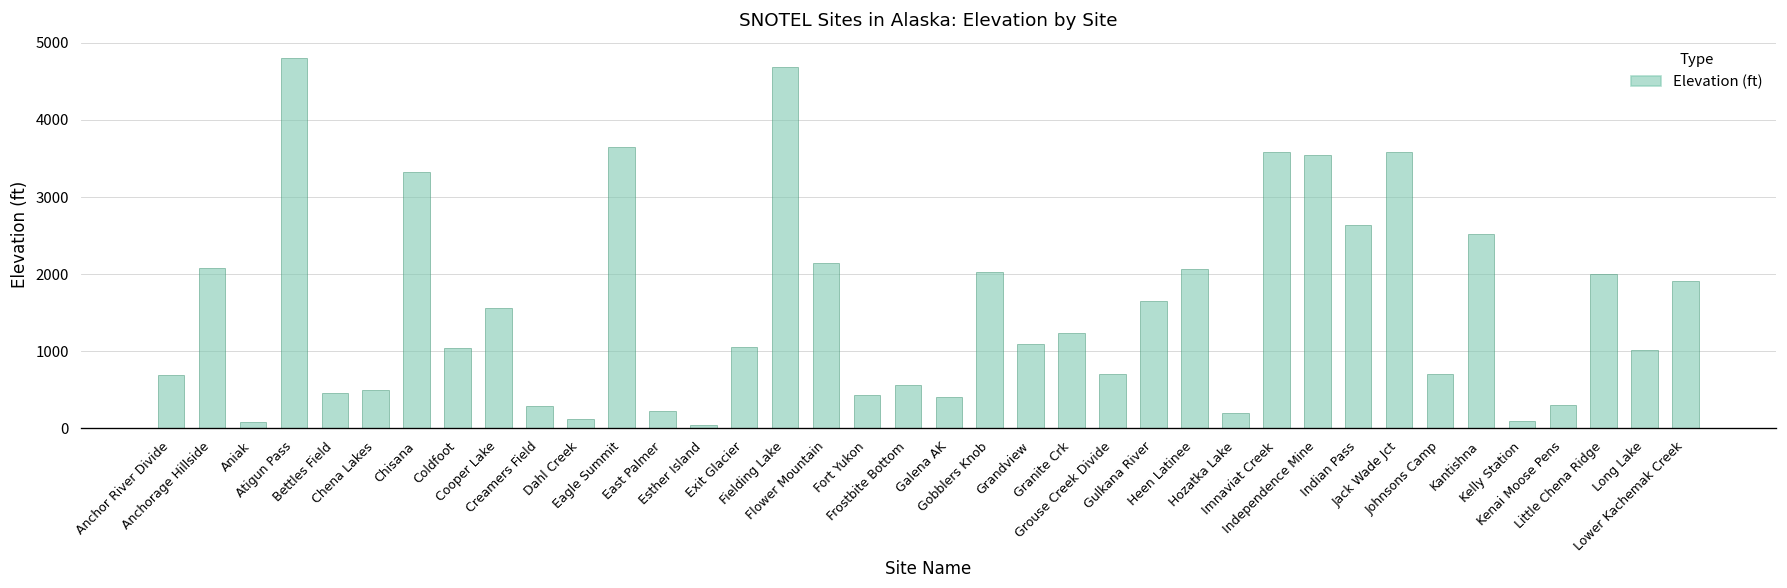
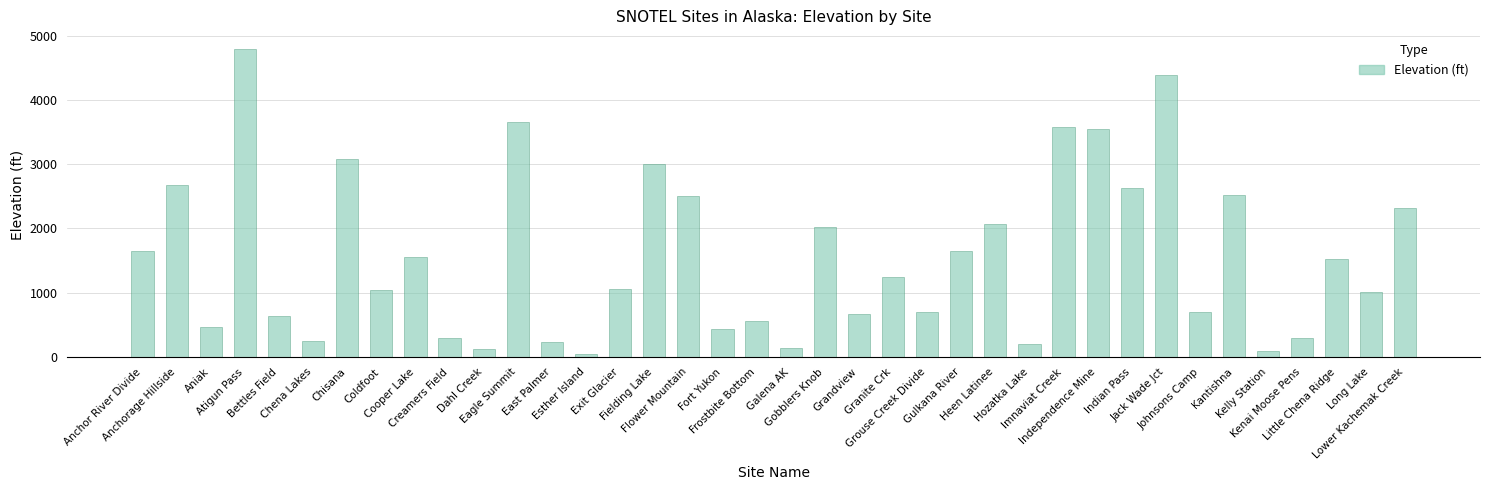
Anchor River Divide: 700 -> 1700
Anchorage Hillside: 2100 -> 2700
Aniak: 100 -> 500
Bettles Field: 500 -> 600
Chena Lakes: 500 -> 200
Chisana: 3300 -> 3100
Fielding Lake: 4700 -> 3000
Flower Mountain: 2200 -> 2500
Galena AK: 400 -> 100
Grandview: 1100 -> 700
Jack Wade Jct: 3600 -> 4400
Little Chena Ridge: 2000 -> 1500
Lower Kachemak Creek: 1900 -> 2300
